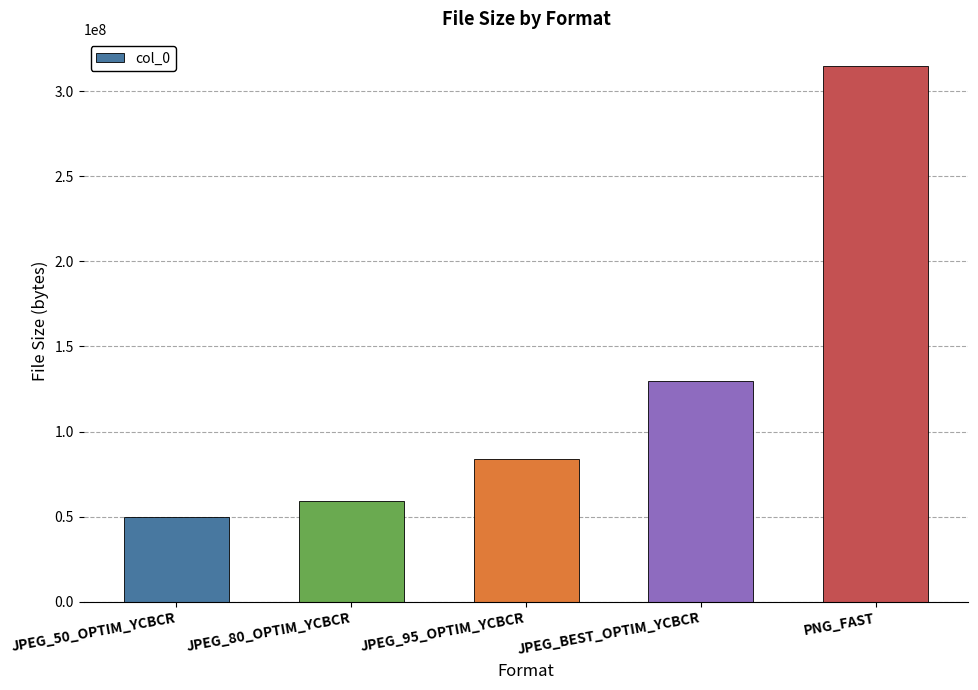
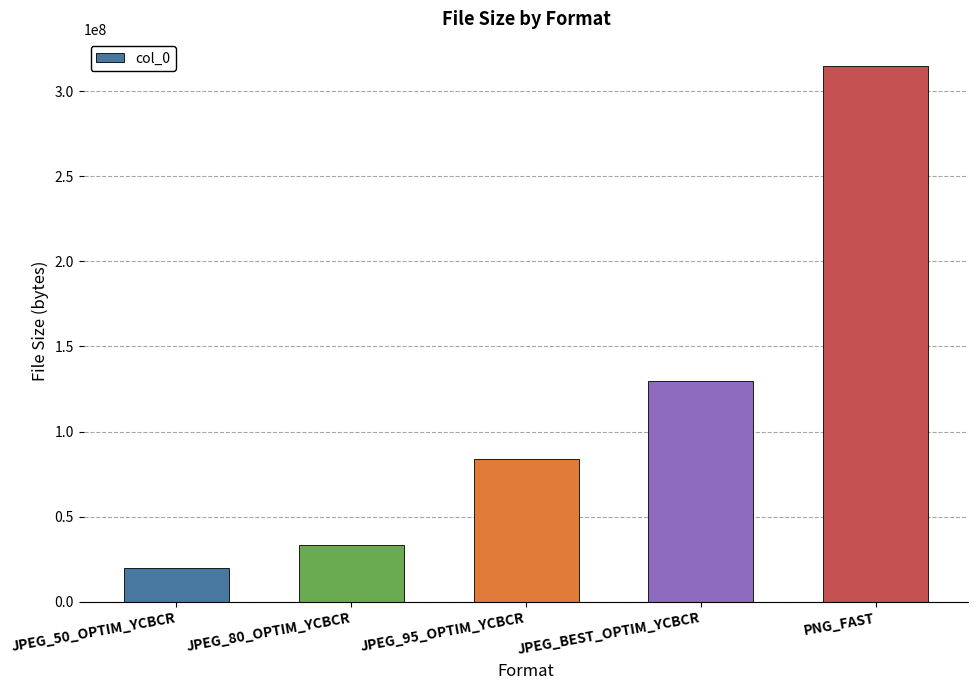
JPEG_50_OPTIM_YCBCR: 50000000 -> 20000000
JPEG_80_OPTIM_YCBCR: 59000000 -> 34000000
